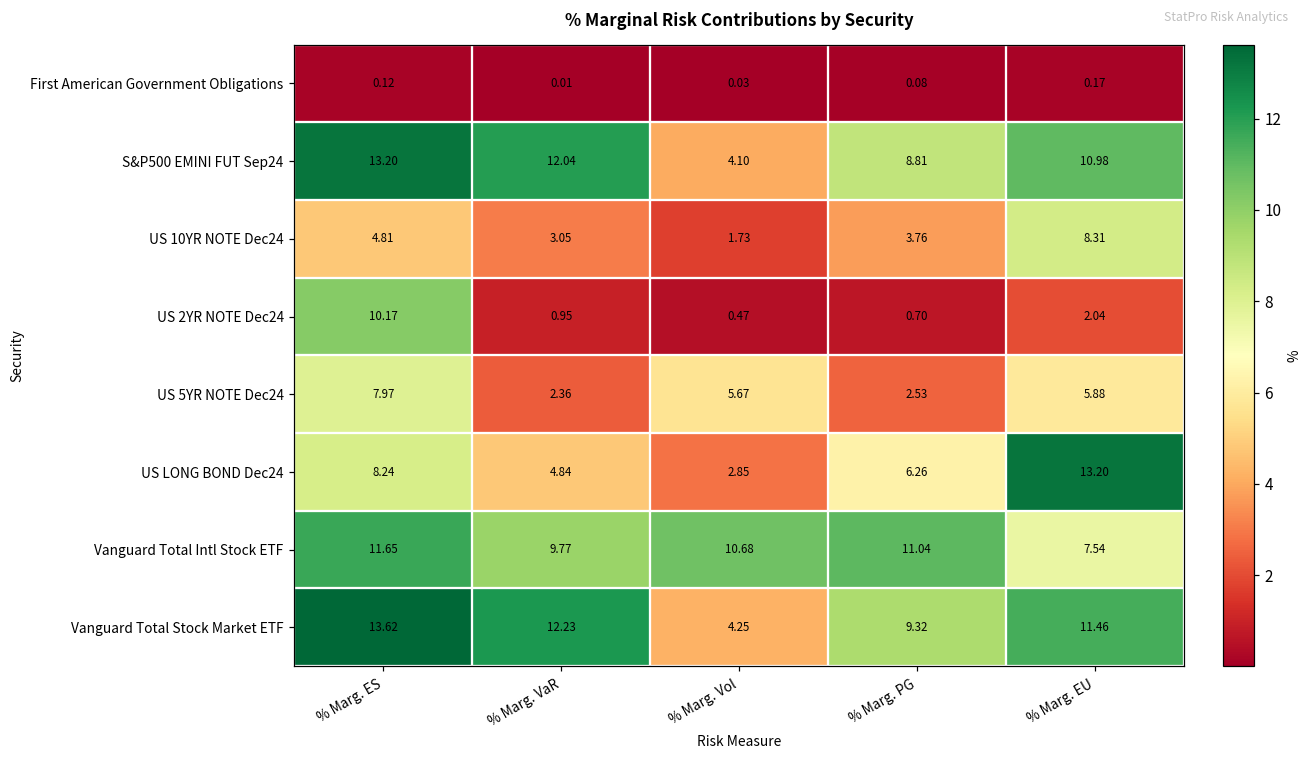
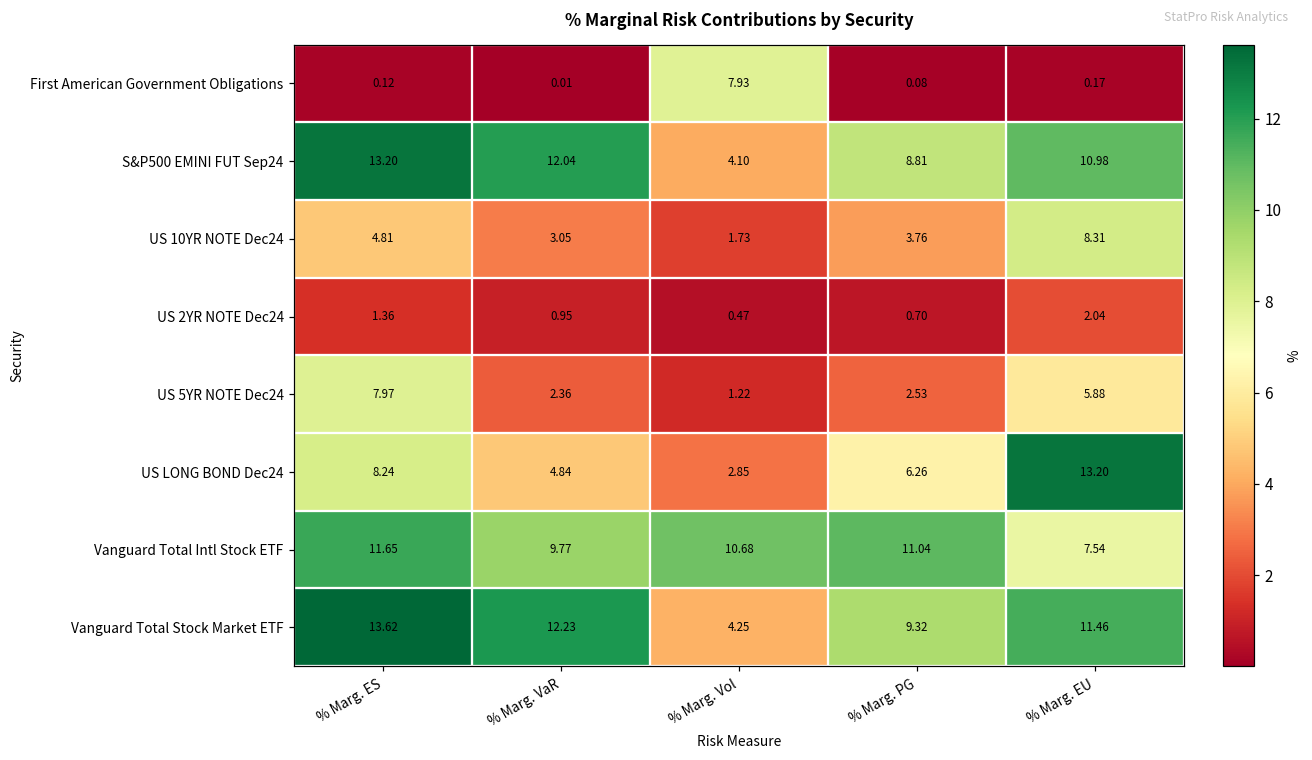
First American Government Obligations, % Marg. Vol: 0.03 -> 7.93
US 2YR NOTE Dec24, % Marg. ES: 10.17 -> 1.36
US 5YR NOTE Dec24, % Marg. Vol: 5.67 -> 1.22
